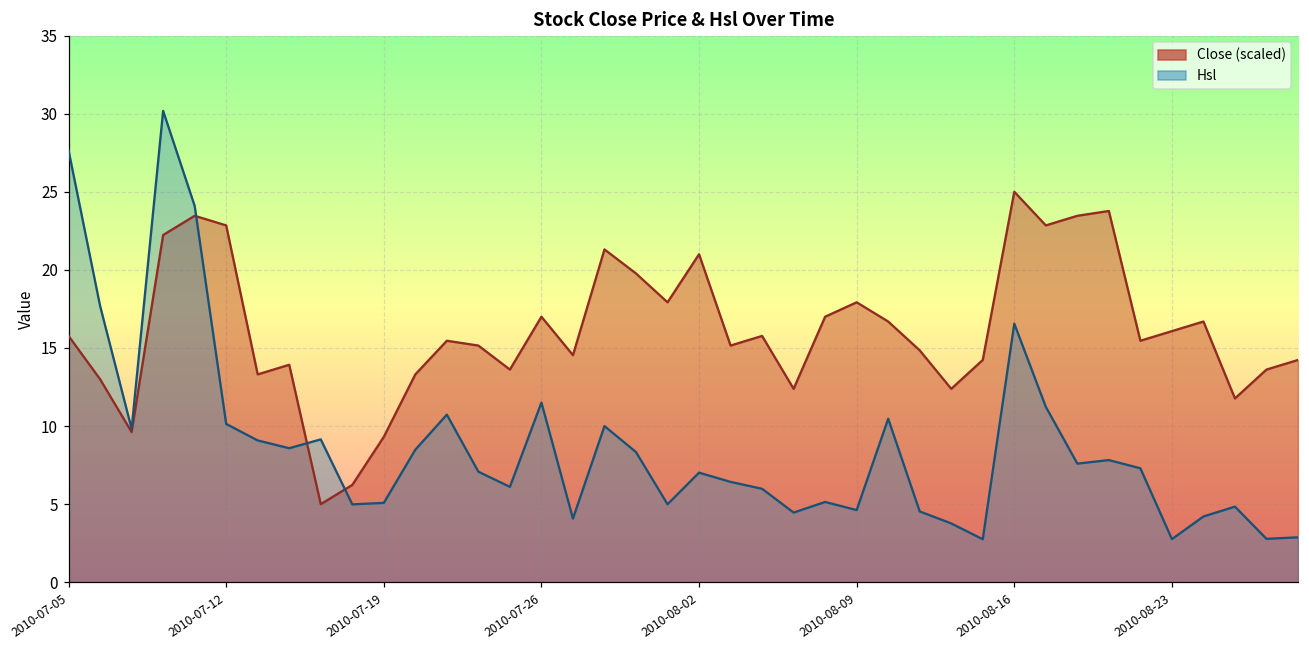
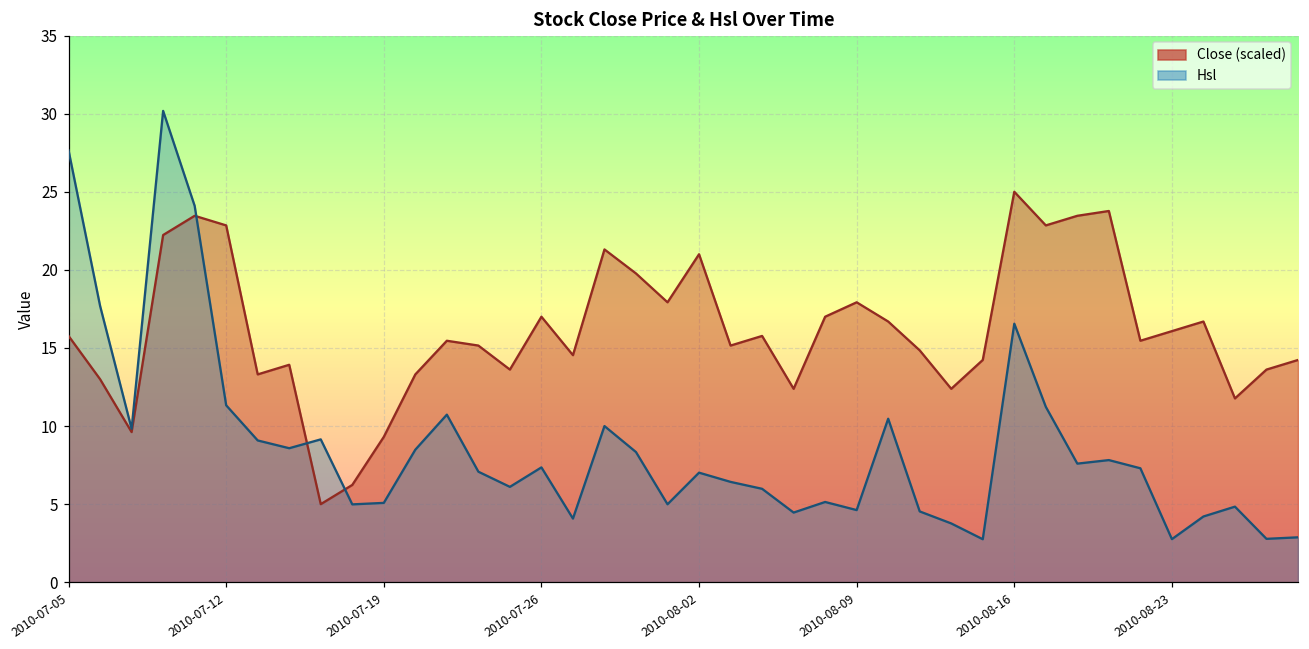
Hsl, 2010-07-12: 10.1 -> 11.3
Hsl, 2010-07-26: 11.5 -> 7.4
